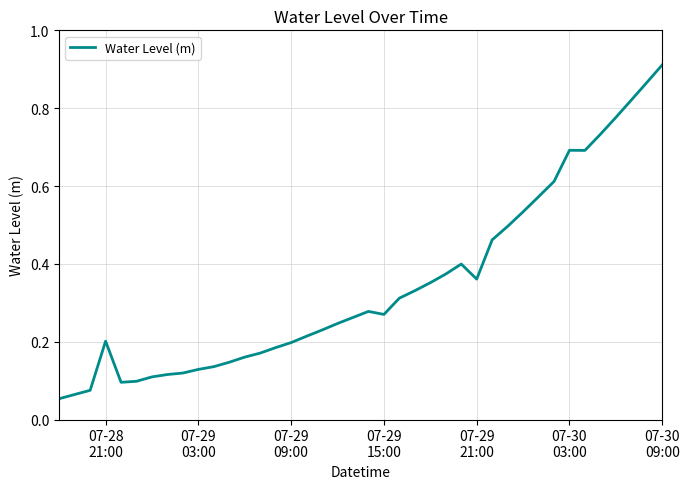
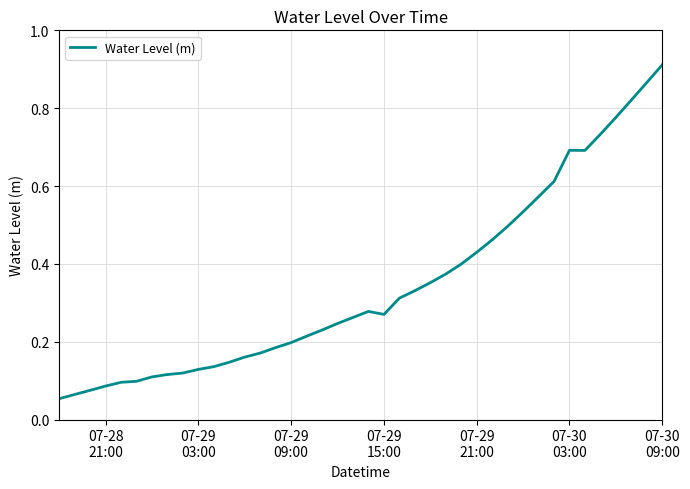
07-28 21:00: 0.20 -> 0.09
07-29 21:00: 0.36 -> 0.43
